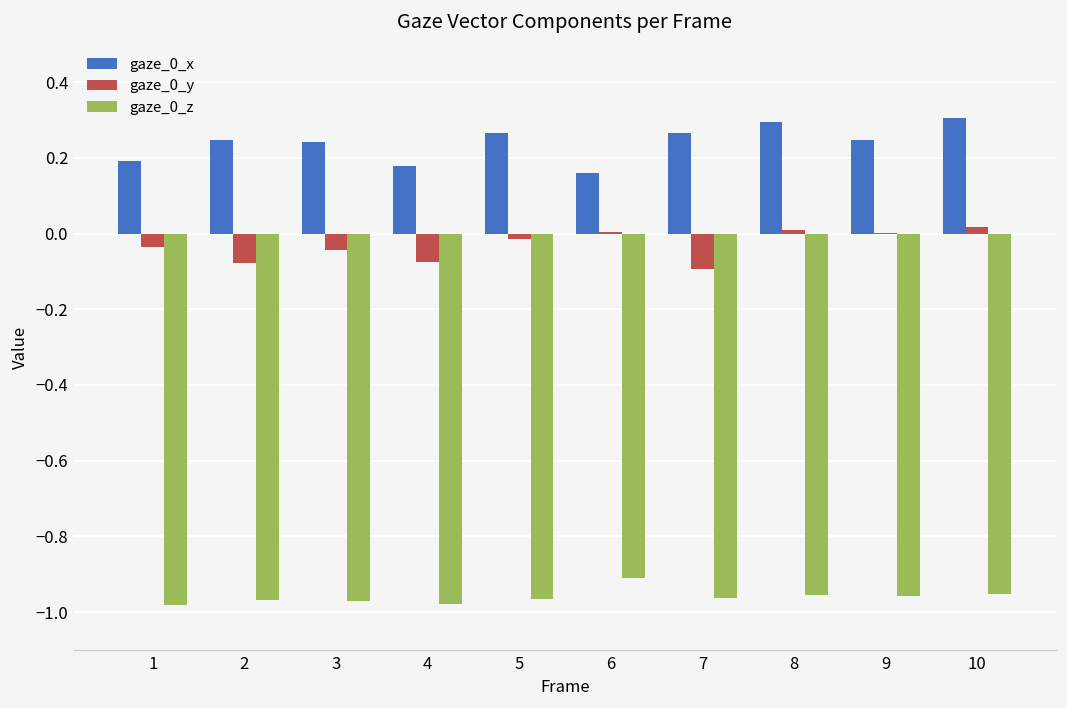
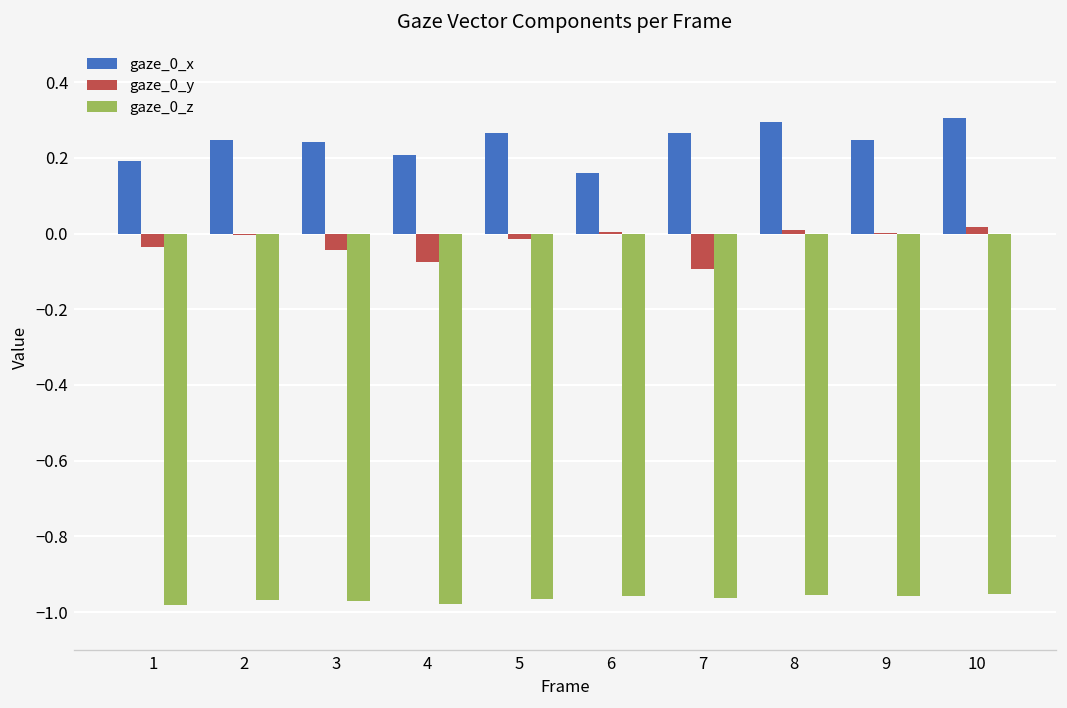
gaze_0_y, 2: -0.08 -> -0.01
gaze_0_x, 4: 0.18 -> 0.21
gaze_0_z, 6: -0.91 -> -0.96
